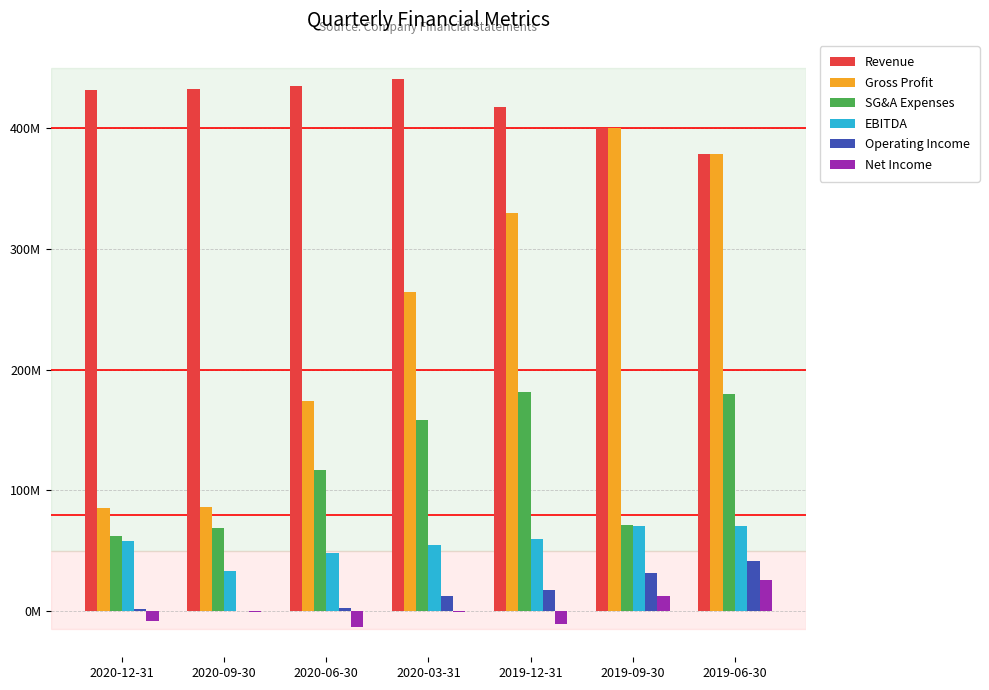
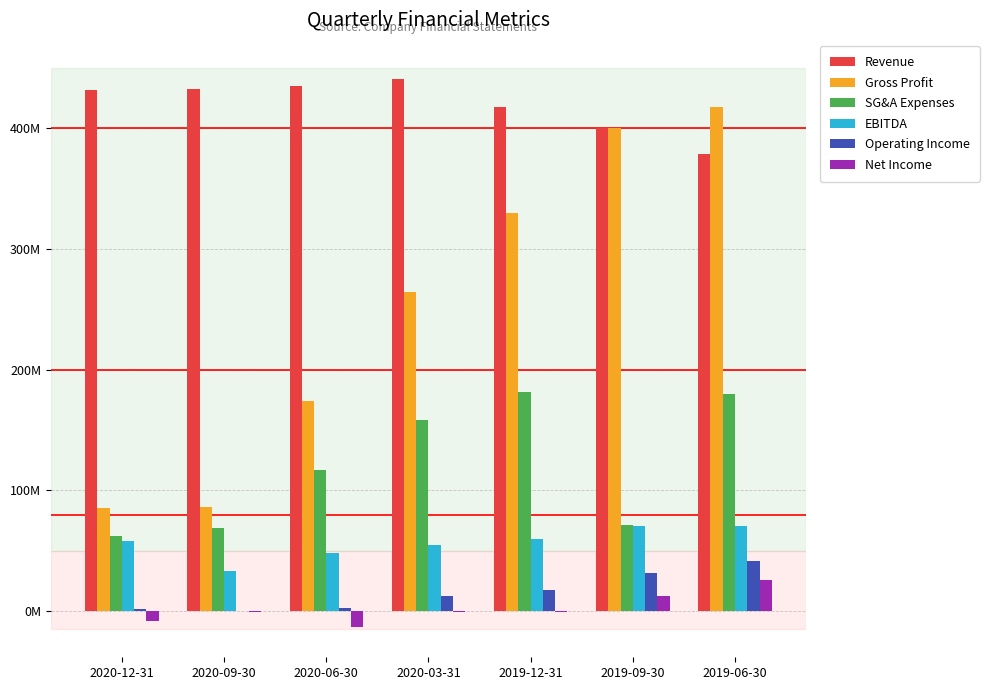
Net Income, 2019-12-31: -10000000 -> 0
Gross Profit, 2019-06-30: 378000000 -> 418000000
